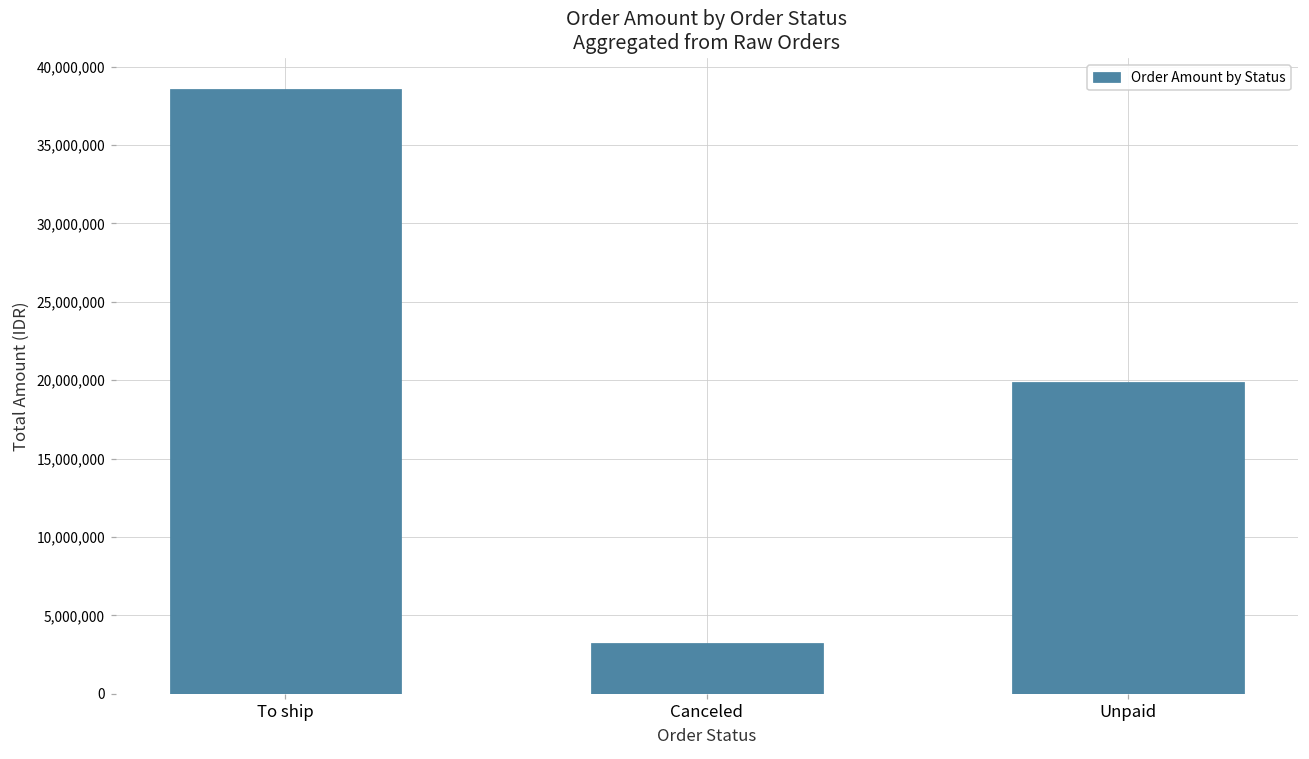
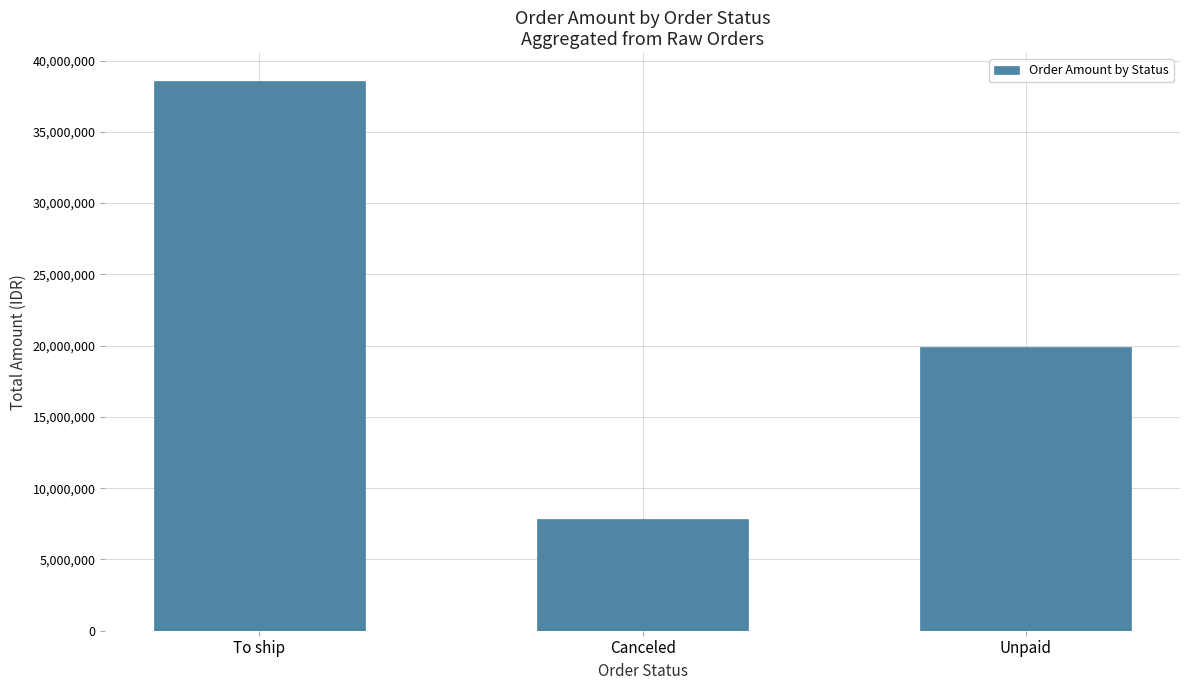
Canceled: 3,200,000 -> 7,800,000
